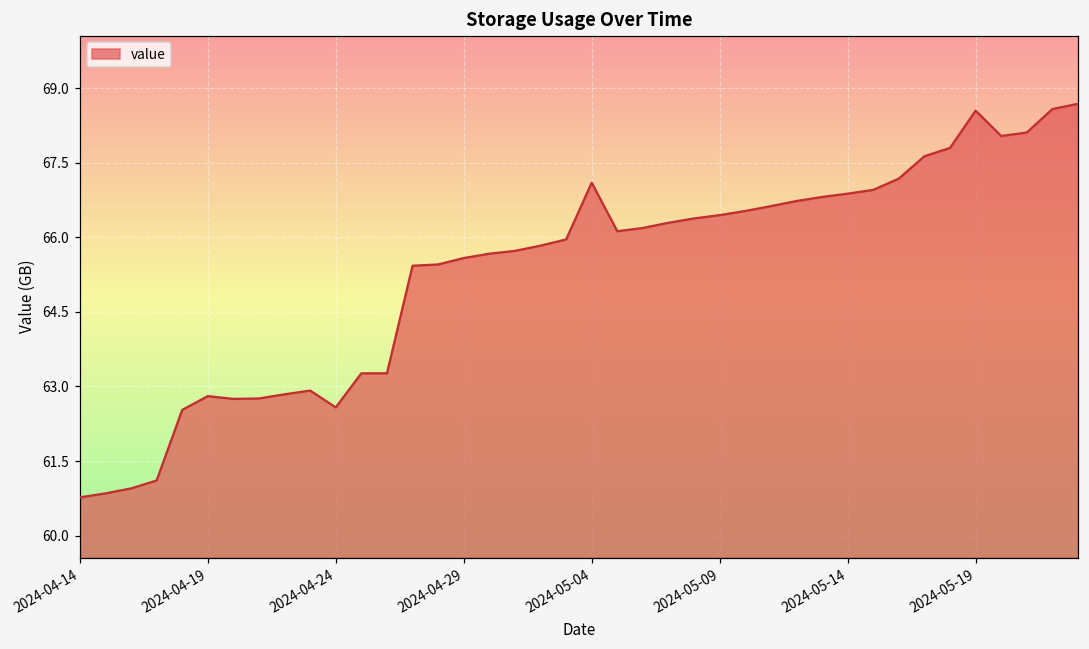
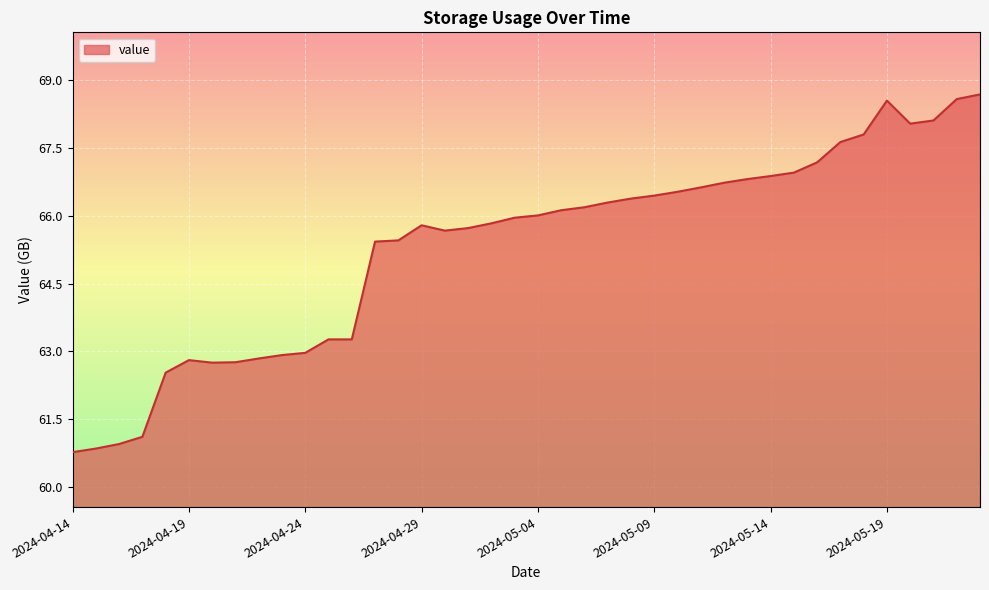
2024-04-24: 62.6 -> 63.0
2024-04-29: 65.6 -> 65.8
2024-05-04: 67.1 -> 66.0
